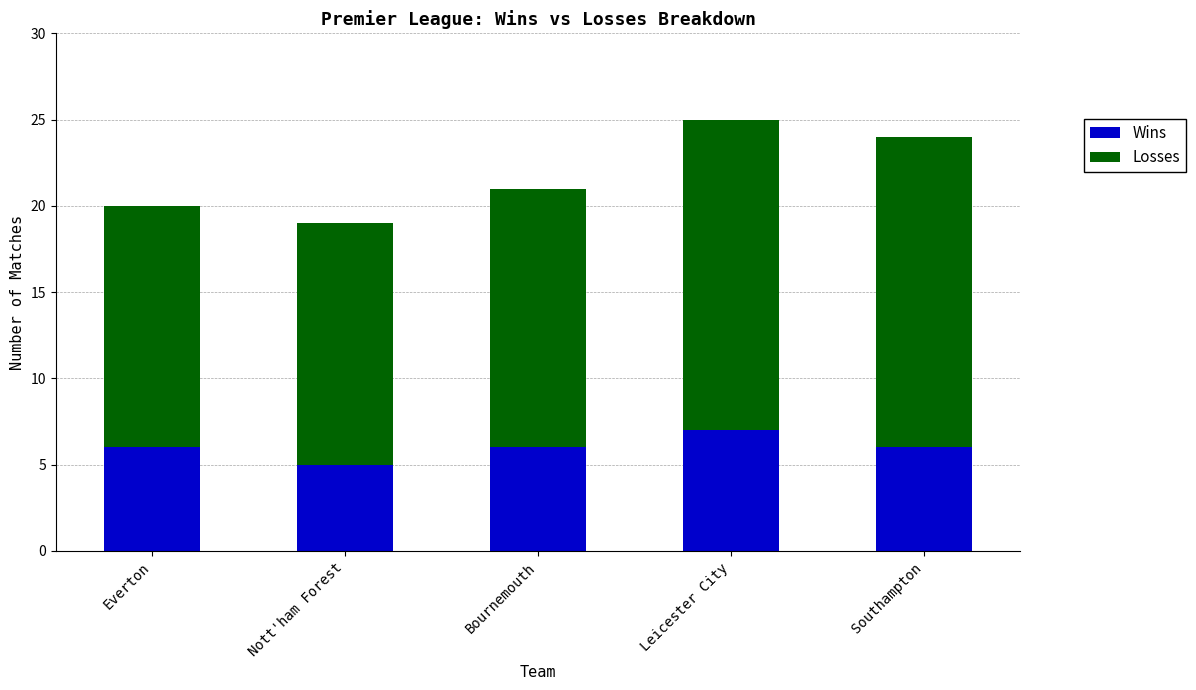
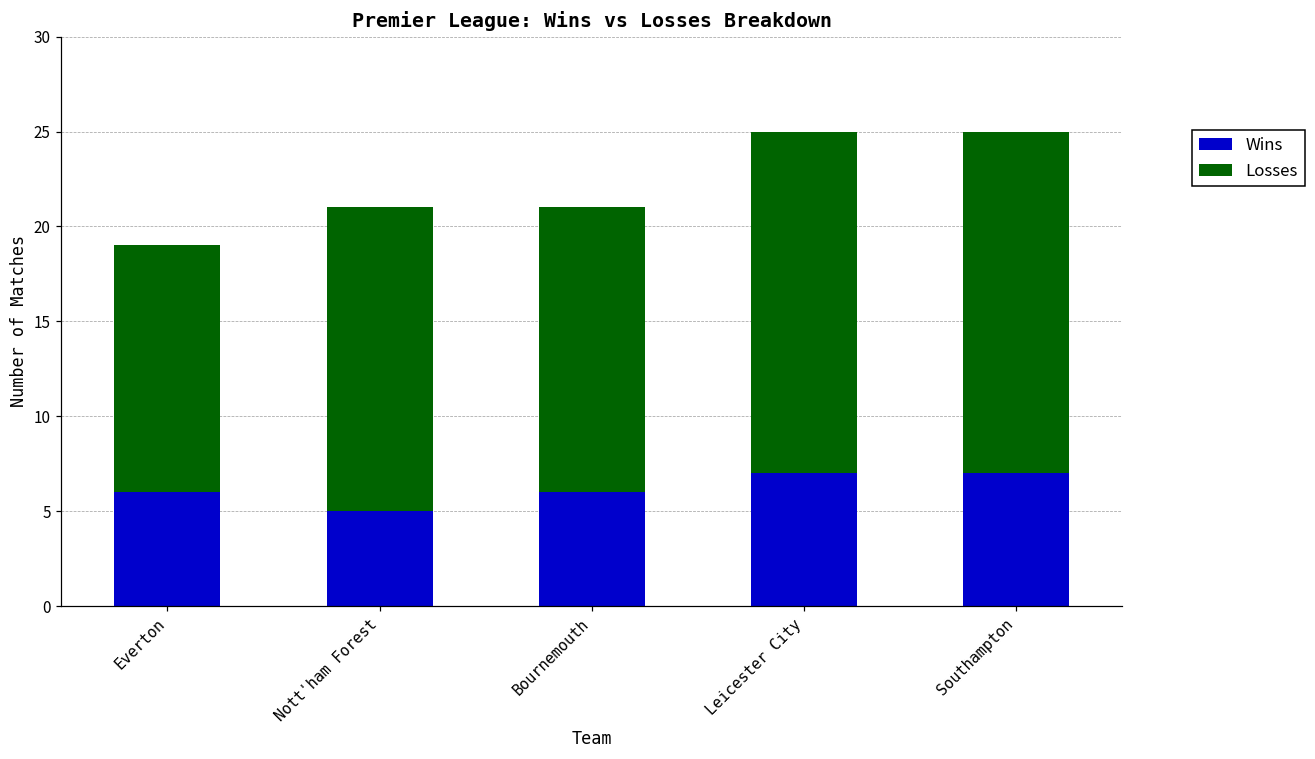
Losses, Everton: 14 -> 13
Losses, Nott'ham Forest: 14 -> 16
Wins, Southampton: 6 -> 7
